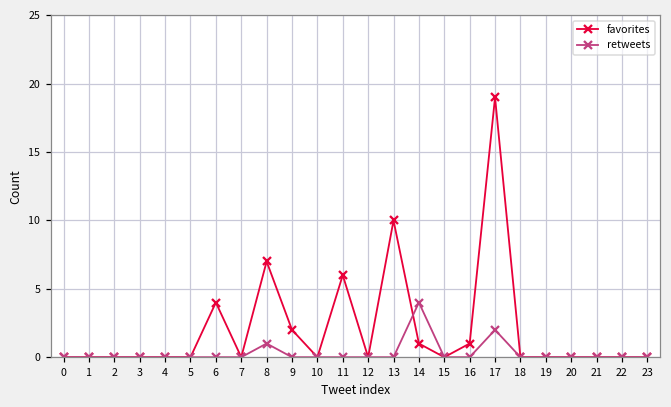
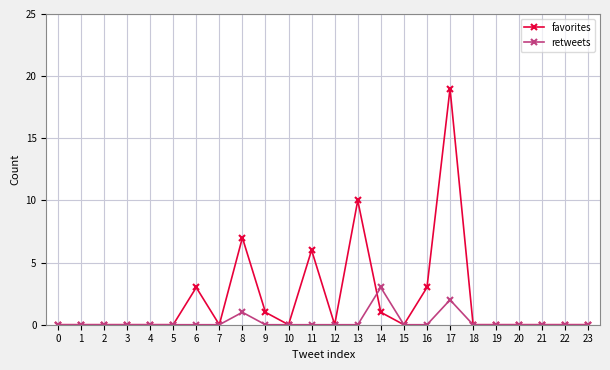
favorites, 6: 4 -> 3
favorites, 9: 2 -> 1
retweets, 14: 4 -> 3
favorites, 16: 1 -> 3
